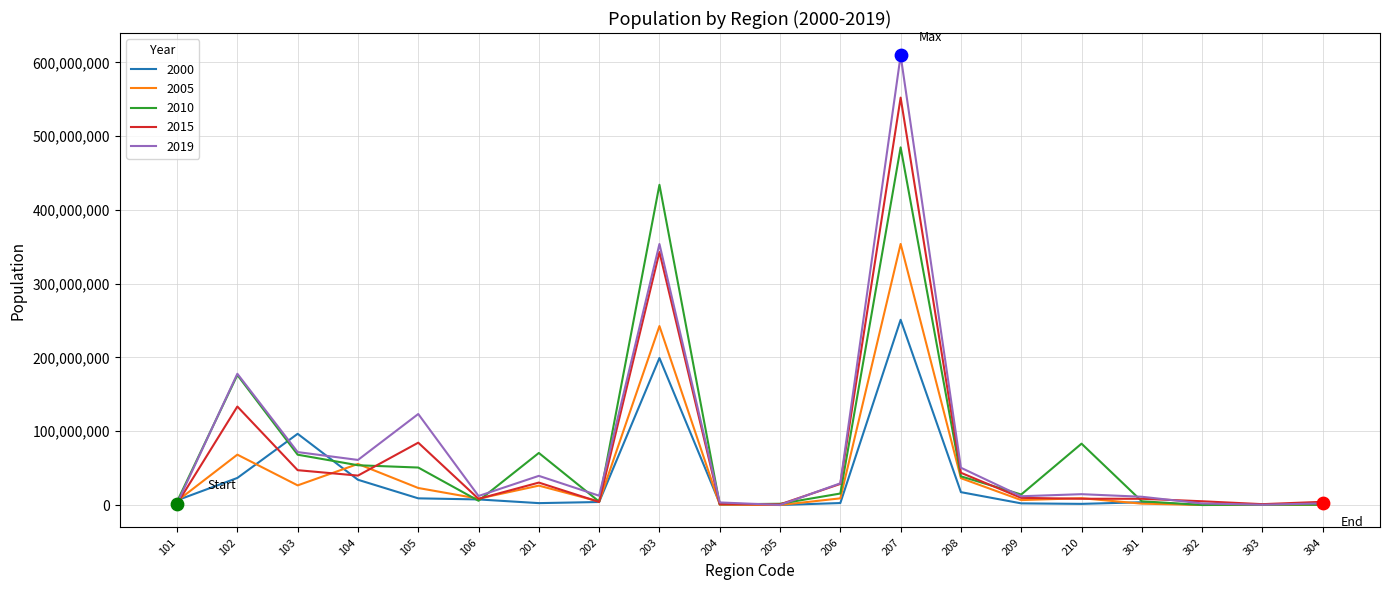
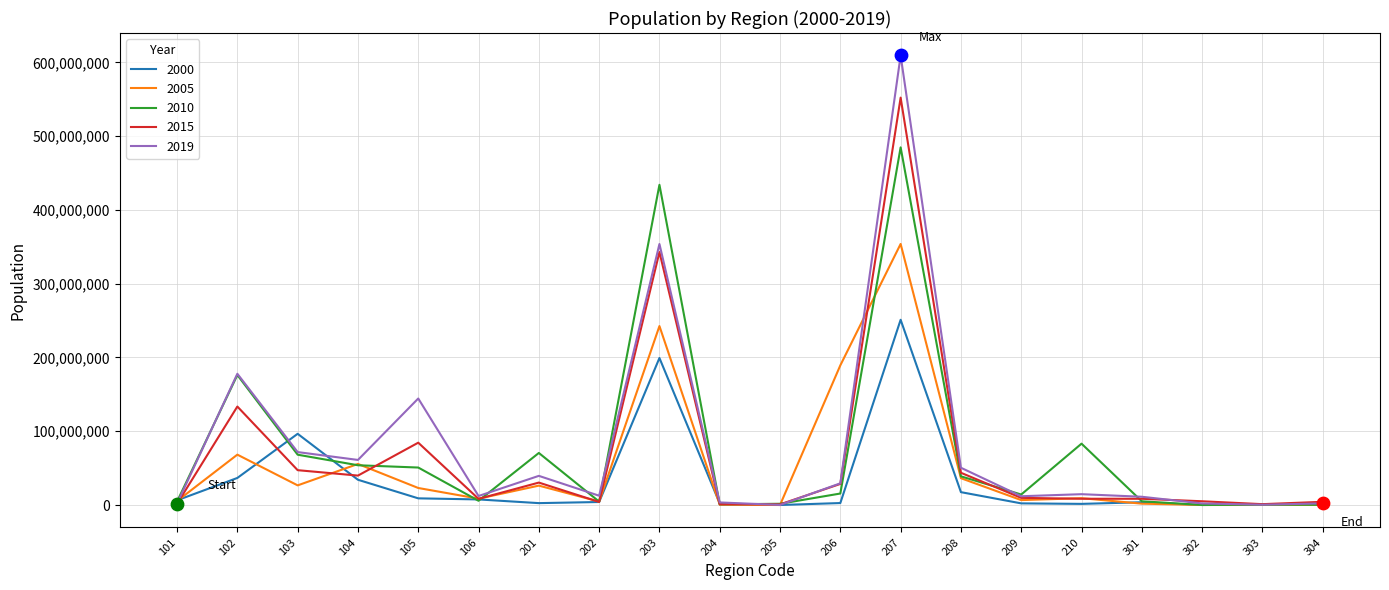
2019, 105: 120,000,000 -> 140,000,000
2005, 206: 10,000,000 -> 190,000,000
